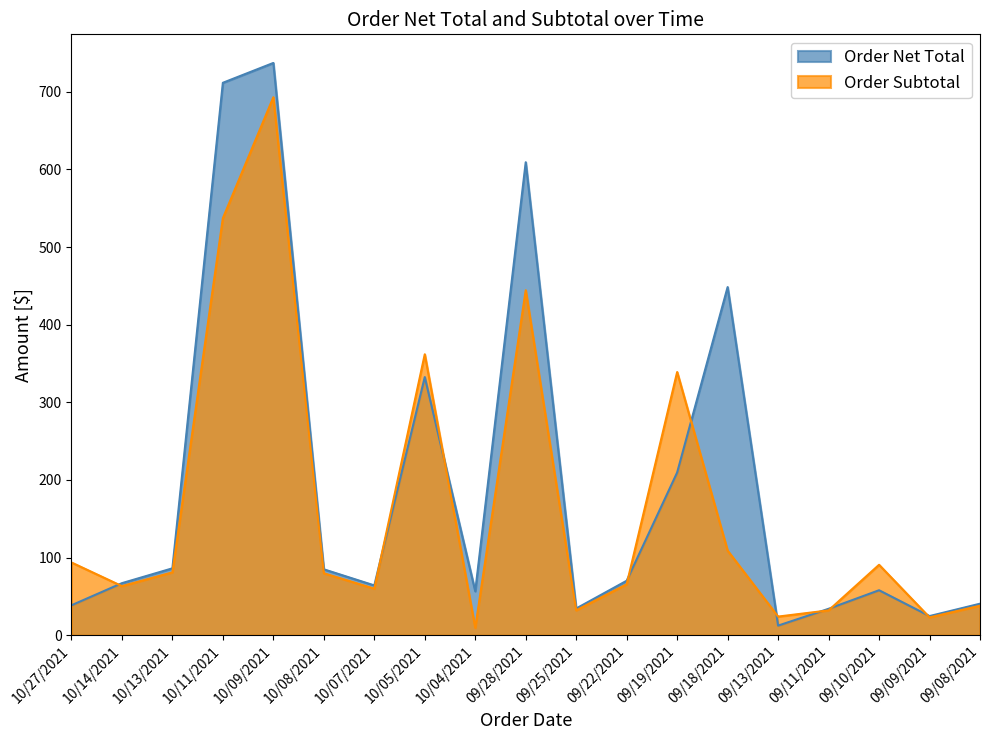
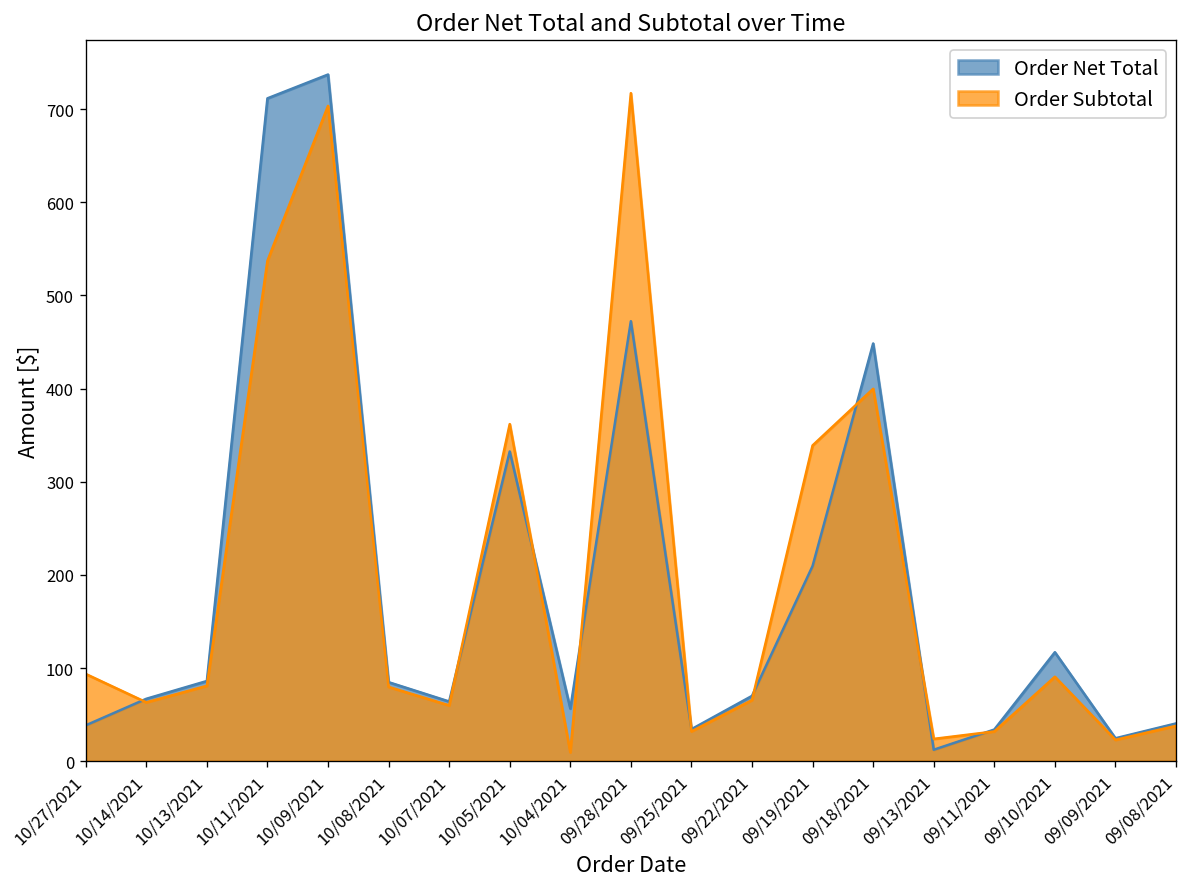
Order Subtotal, 10/09/2021: 690 -> 700
Order Net Total, 09/28/2021: 610 -> 470
Order Subtotal, 09/28/2021: 440 -> 720
Order Subtotal, 09/18/2021: 110 -> 400
Order Net Total, 09/10/2021: 60 -> 120
